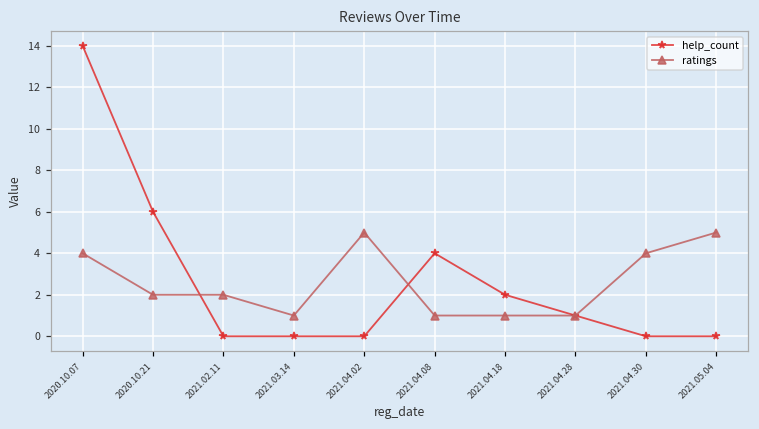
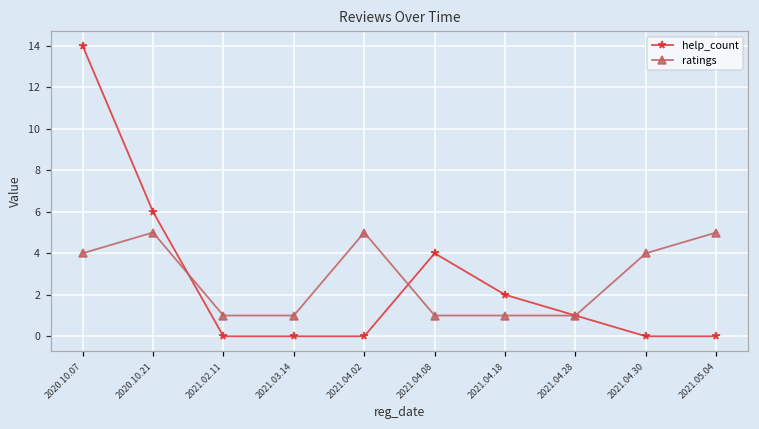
ratings, 2020.10.21: 2 -> 5
ratings, 2021.02.11: 2 -> 1
